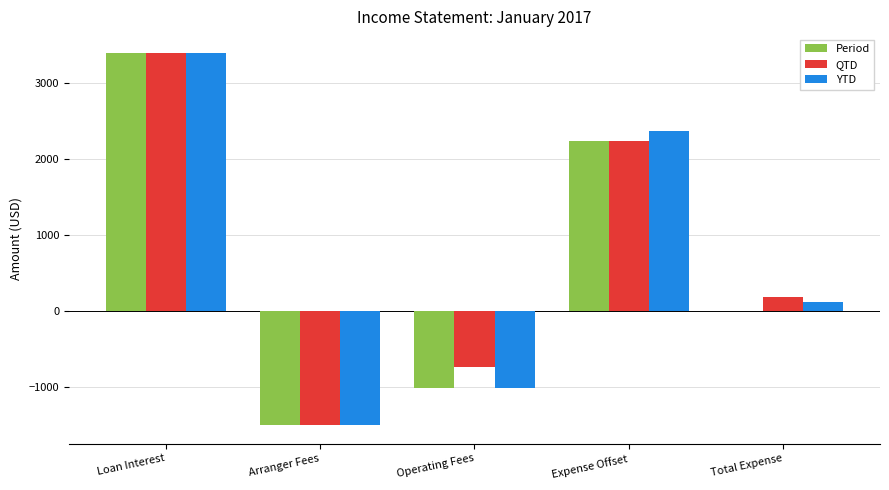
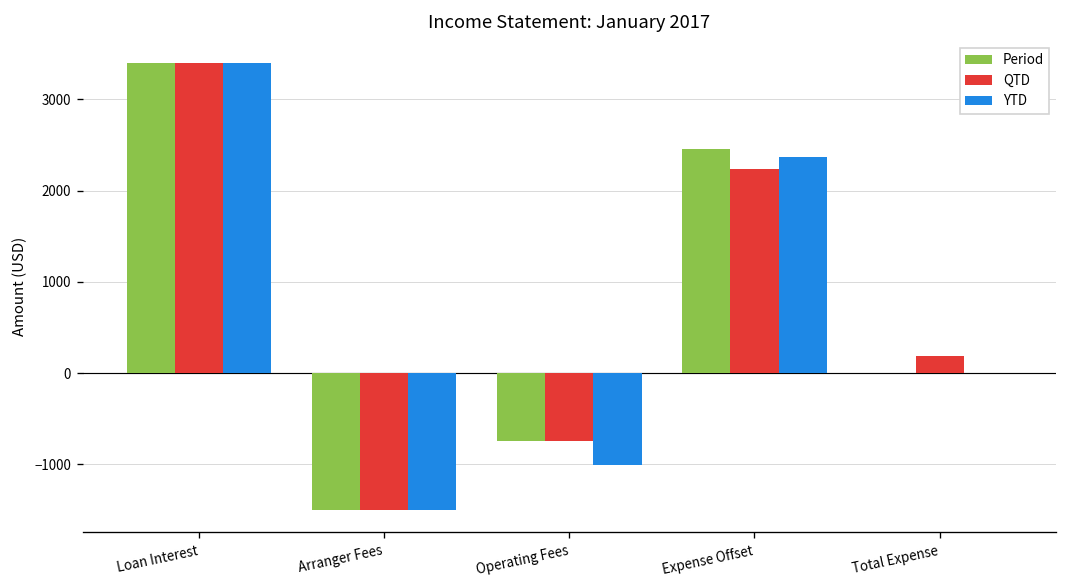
Period, Operating Fees: -1000 -> -700
Period, Expense Offset: 2200 -> 2500
YTD, Total Expense: 100 -> 0
